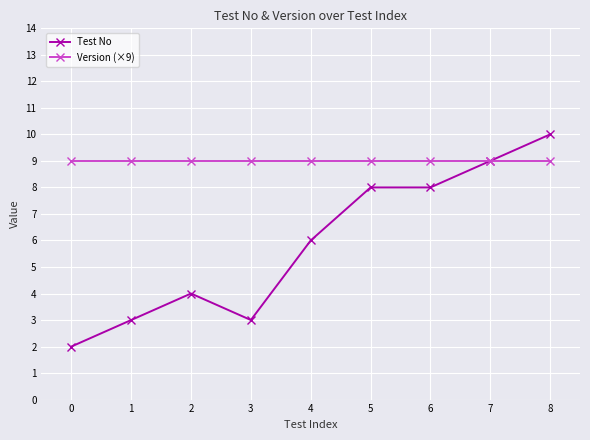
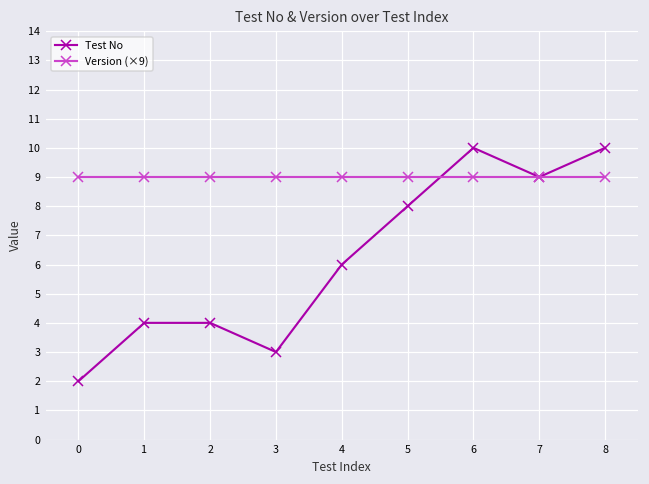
Test No, 1: 3 -> 4
Test No, 6: 8 -> 10
